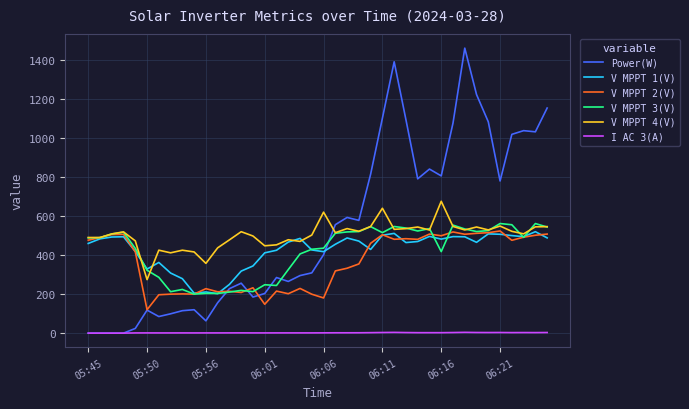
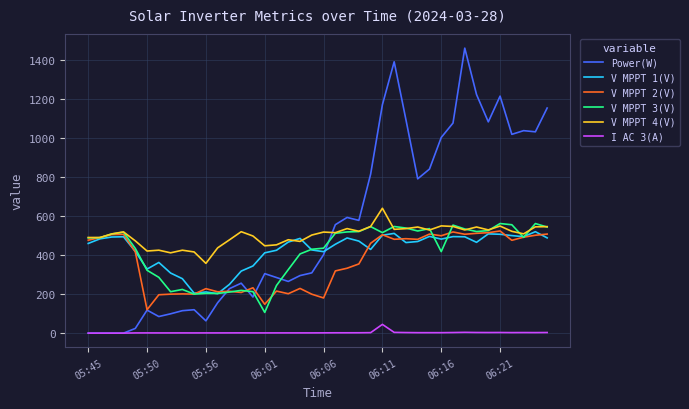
V MPPT 4(V), 05:50: 270 -> 420
Power(W), 06:01: 200 -> 310
V MPPT 3(V), 06:01: 250 -> 110
V MPPT 4(V), 06:06: 620 -> 520
Power(W), 06:11: 1100 -> 1170
I AC 3(A), 06:11: 0 -> 40
Power(W), 06:16: 810 -> 1000
V MPPT 4(V), 06:16: 680 -> 550
Power(W), 06:21: 780 -> 1220
